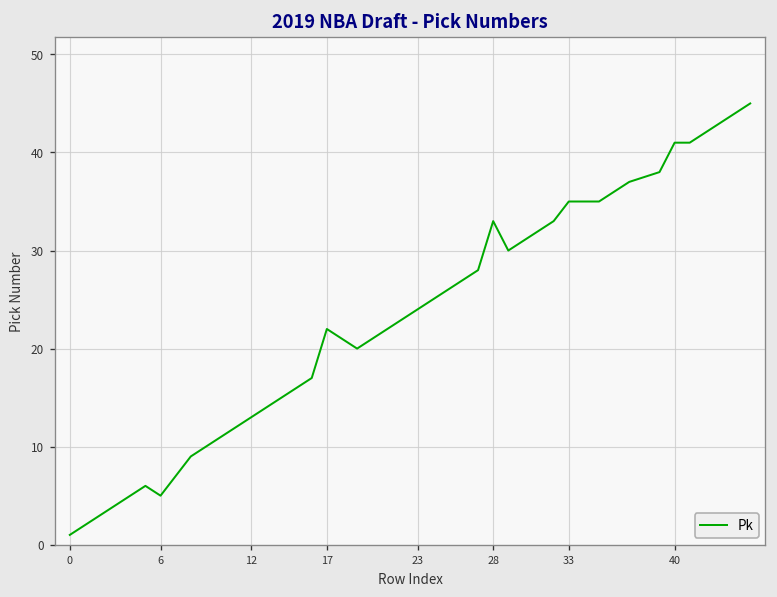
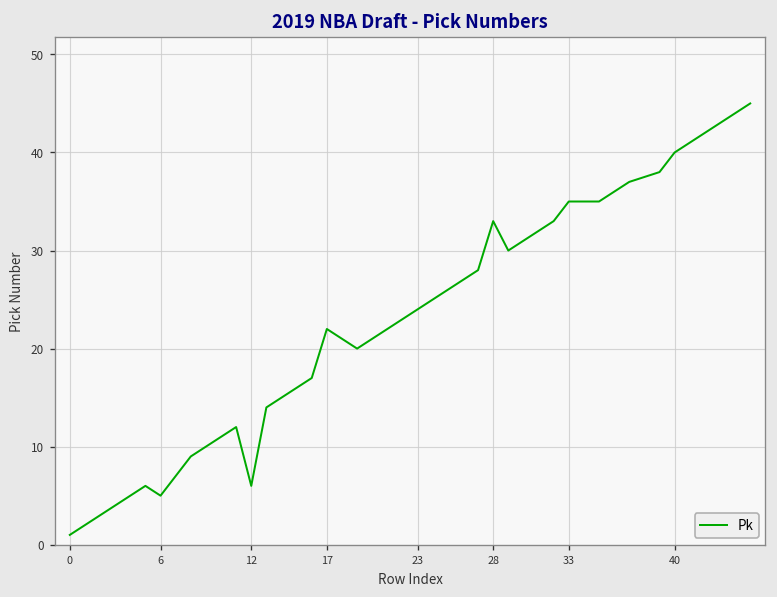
12: 13 -> 6
40: 41 -> 40
